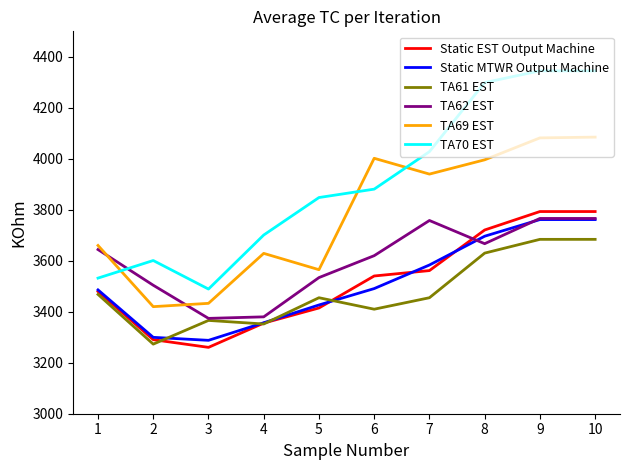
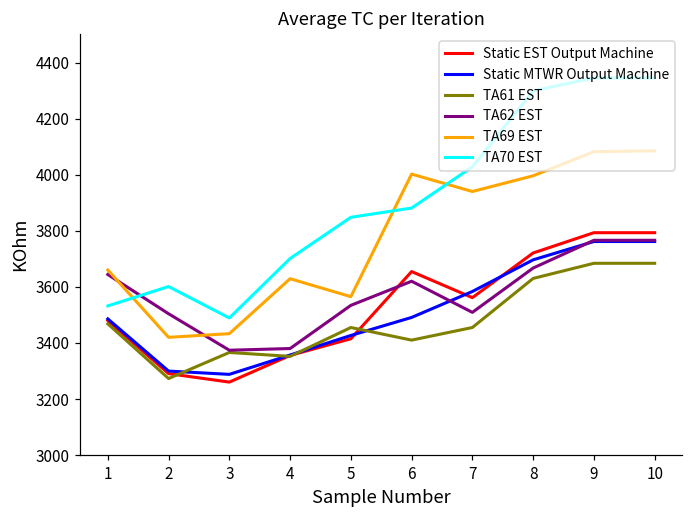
Static EST Output Machine, 6: 3540 -> 3650
TA62 EST, 7: 3760 -> 3510
